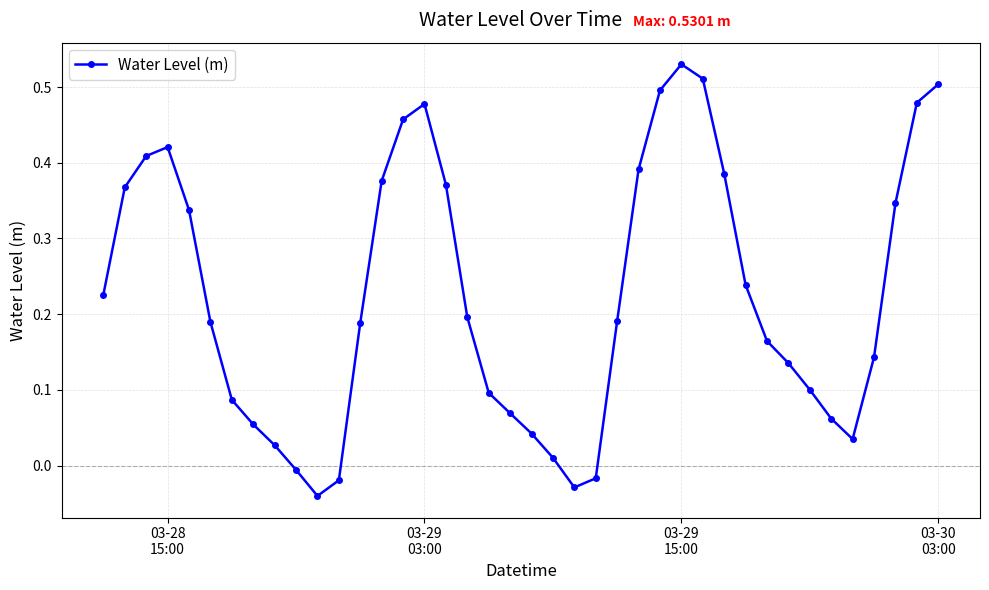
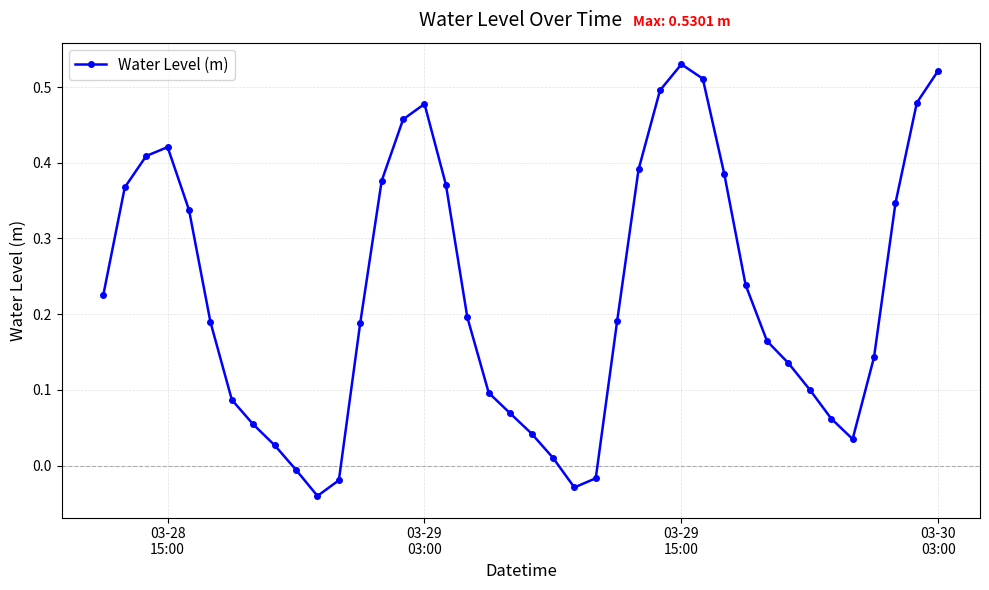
03-30 03:00: 0.50 -> 0.52
